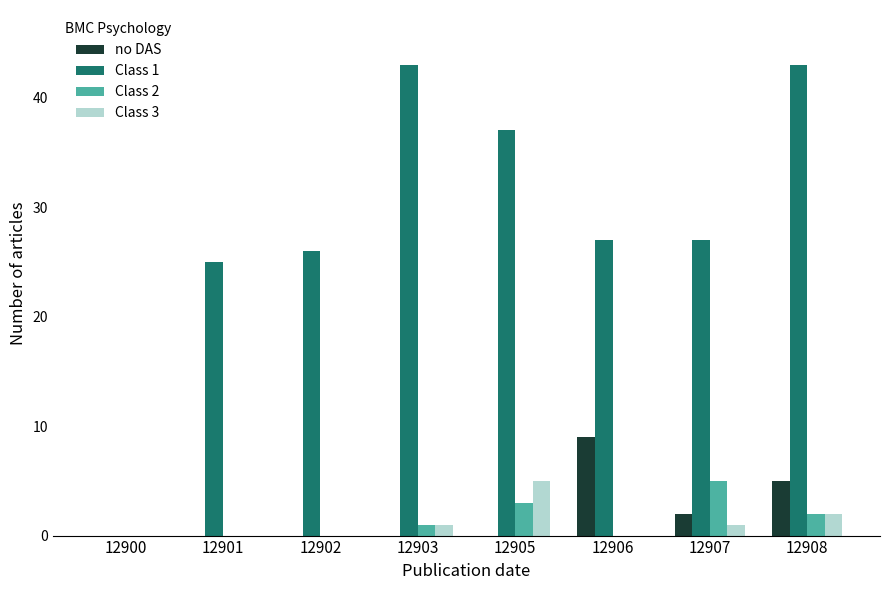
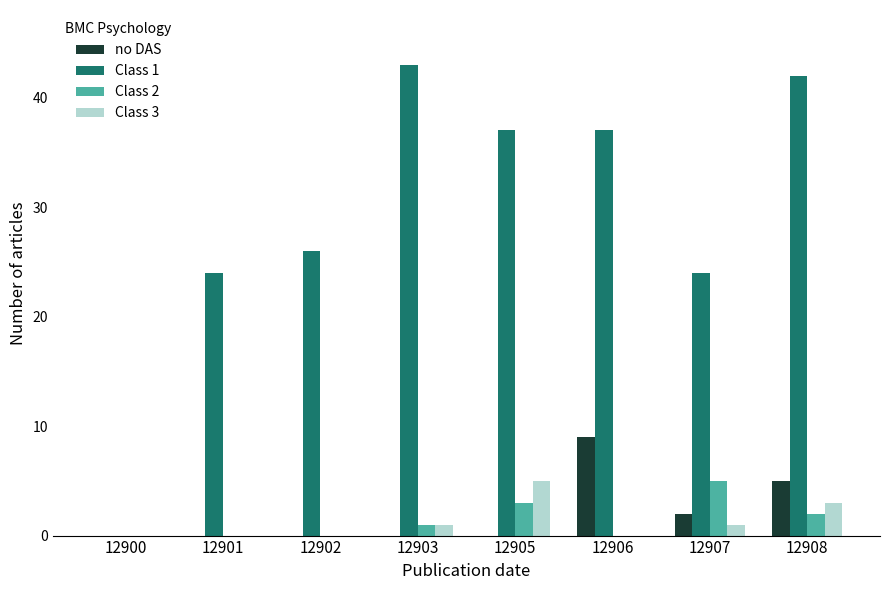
Class 1, 12901: 25 -> 24
Class 1, 12906: 27 -> 37
Class 1, 12907: 27 -> 24
Class 1, 12908: 43 -> 42
Class 3, 12908: 2 -> 3
